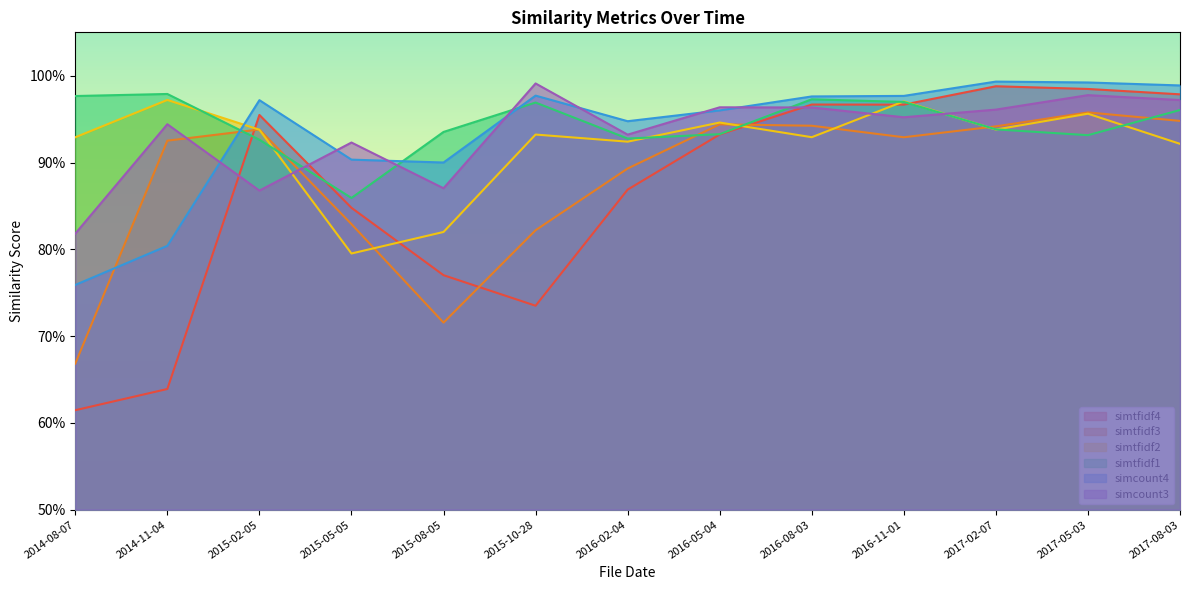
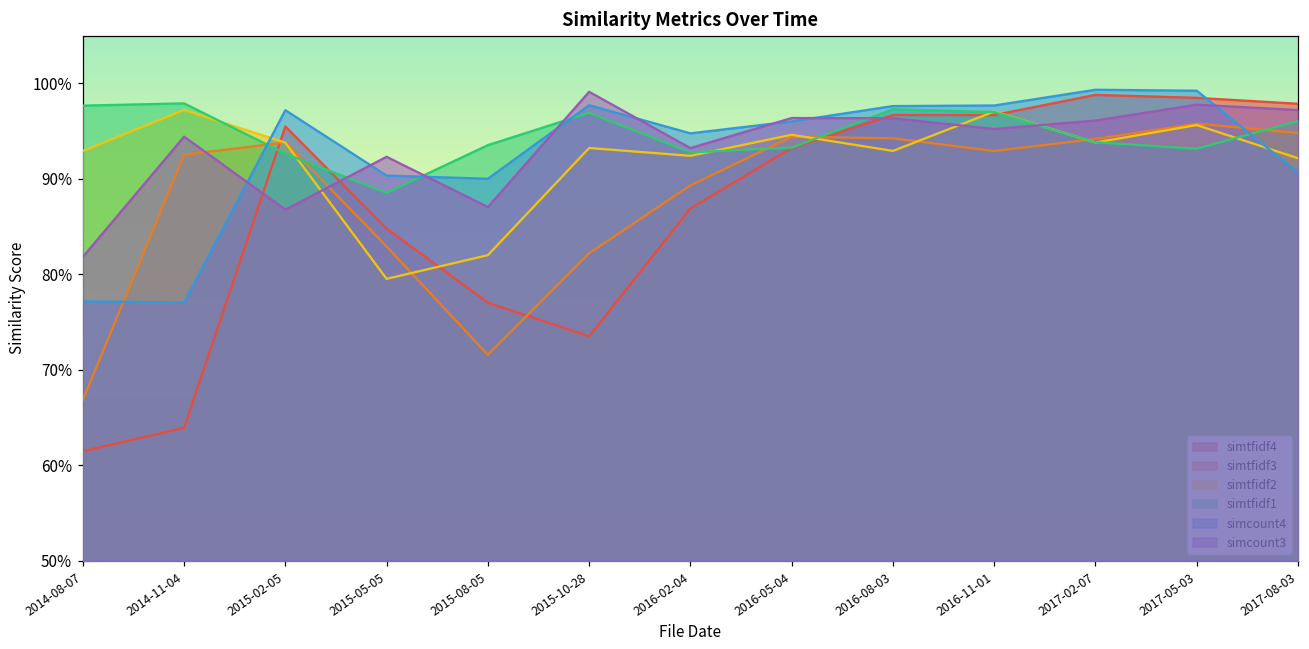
simcount4, 2014-08-07: 76% -> 77%
simcount4, 2014-11-04: 80% -> 77%
simtfidf1, 2015-05-05: 86% -> 89%
simcount4, 2017-08-03: 99% -> 91%
